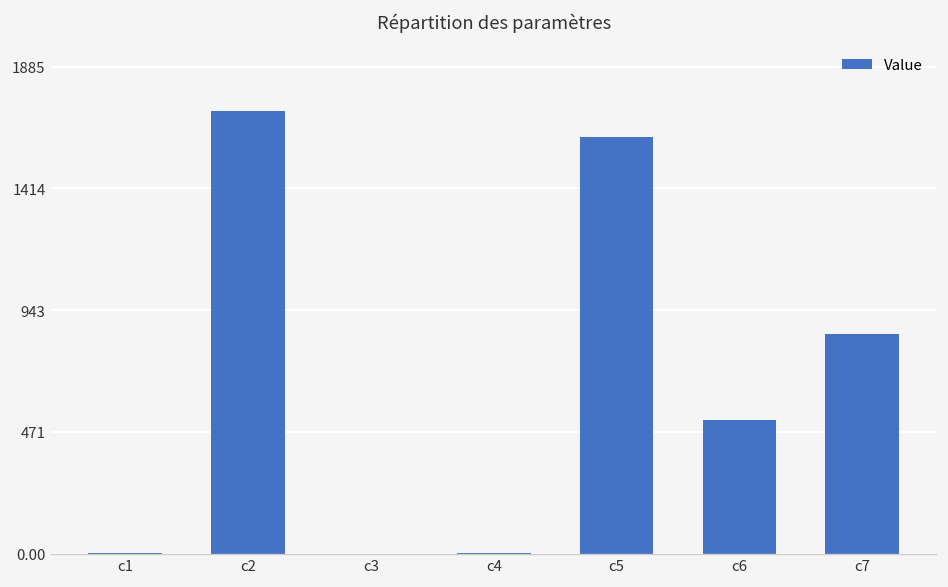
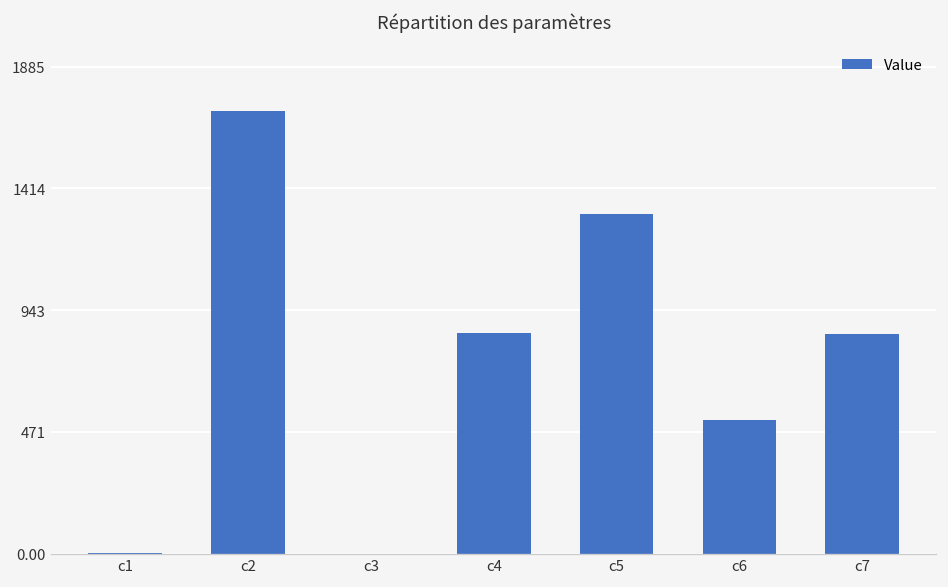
c4: 0 -> 850
c5: 1610 -> 1320
